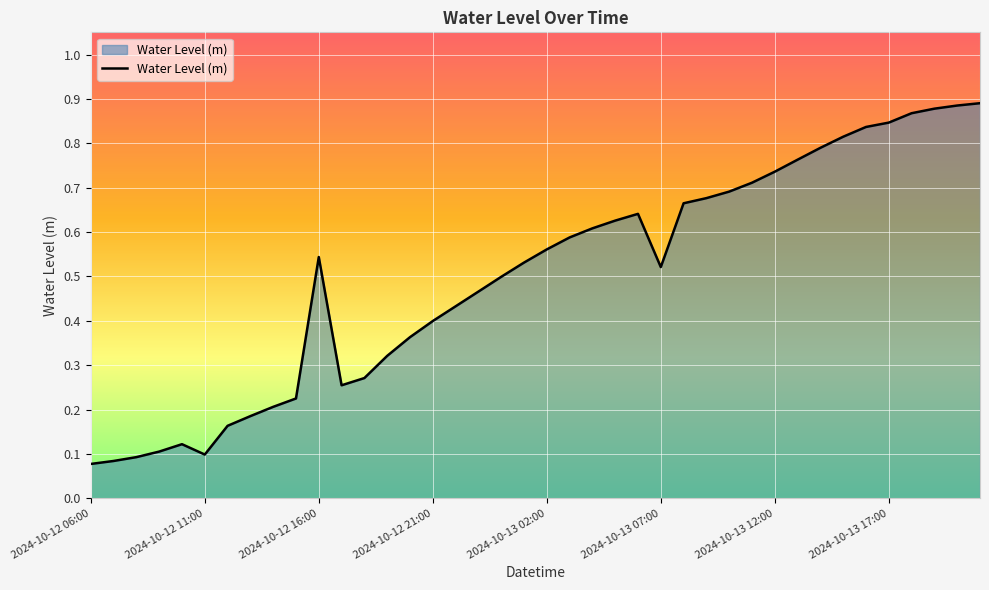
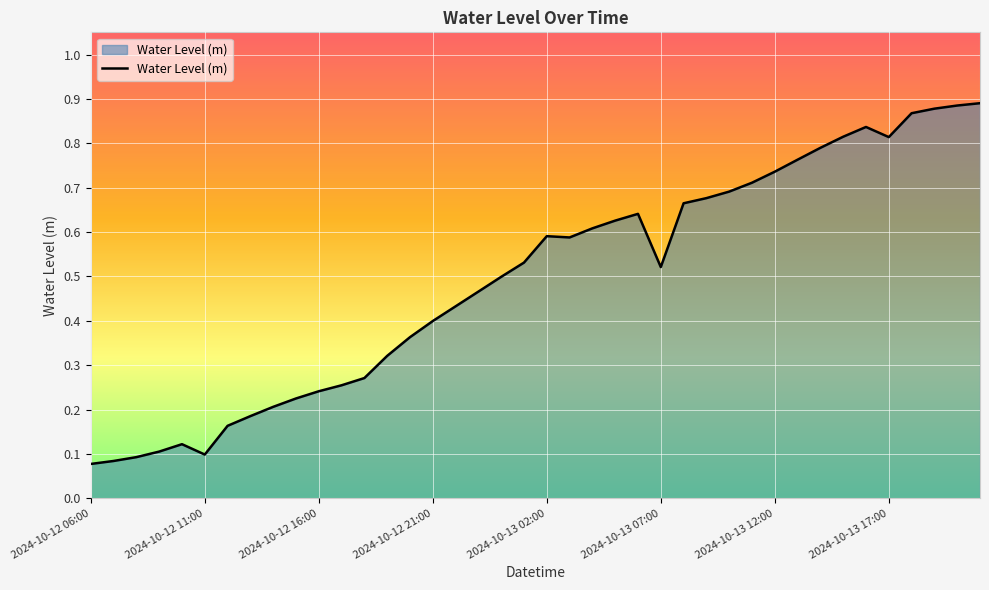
2024-10-12 16:00: 0.54 -> 0.24
2024-10-13 02:00: 0.56 -> 0.59
2024-10-13 17:00: 0.85 -> 0.81
